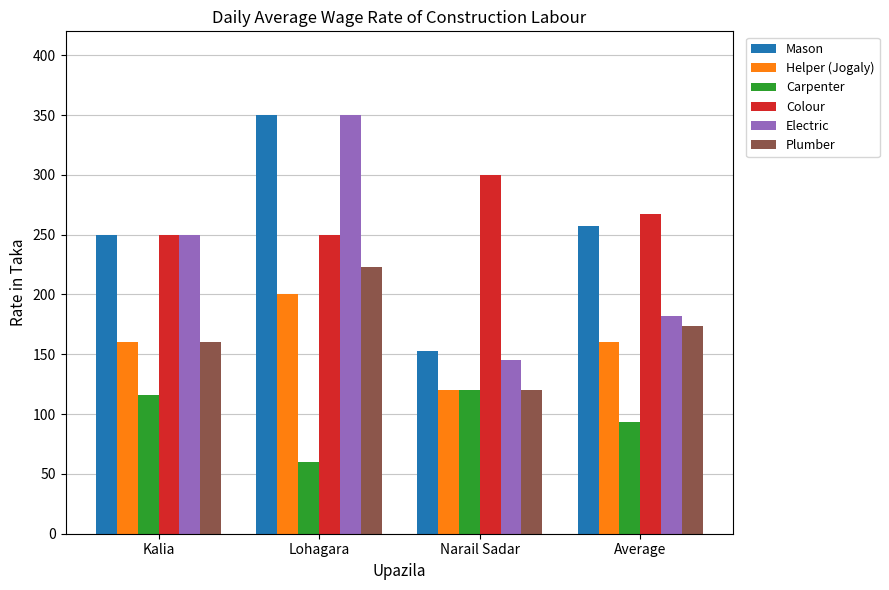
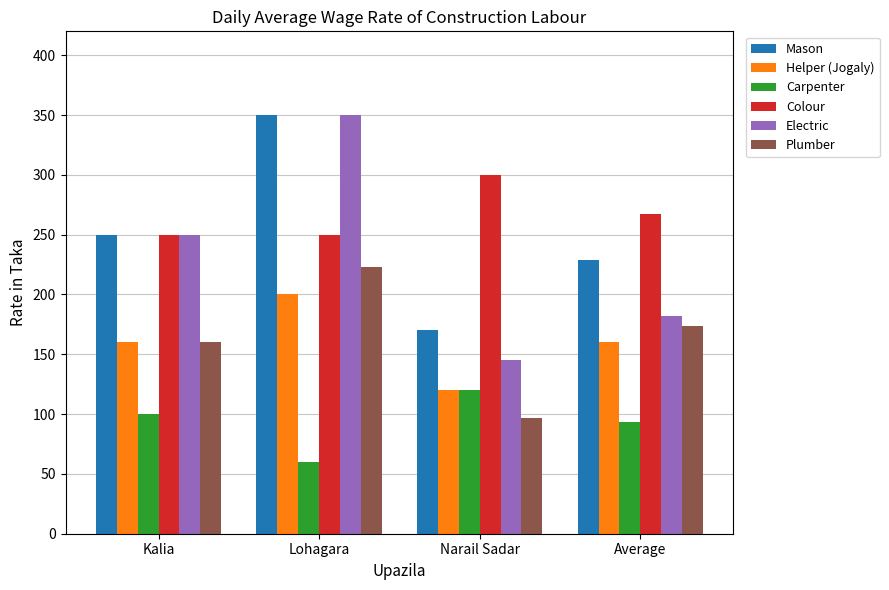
Carpenter, Kalia: 116 -> 100
Mason, Narail Sadar: 153 -> 170
Plumber, Narail Sadar: 120 -> 97
Mason, Average: 257 -> 229
